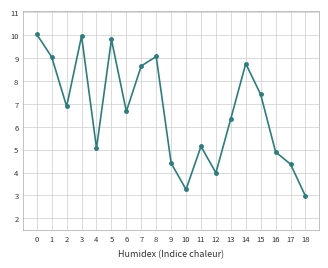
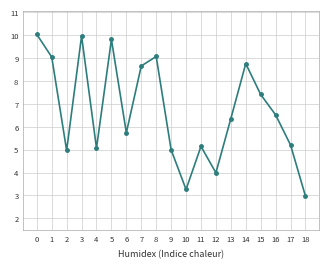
2: 6.9 -> 5.0
6: 6.7 -> 5.7
9: 4.4 -> 5.0
16: 4.9 -> 6.5
17: 4.4 -> 5.2
